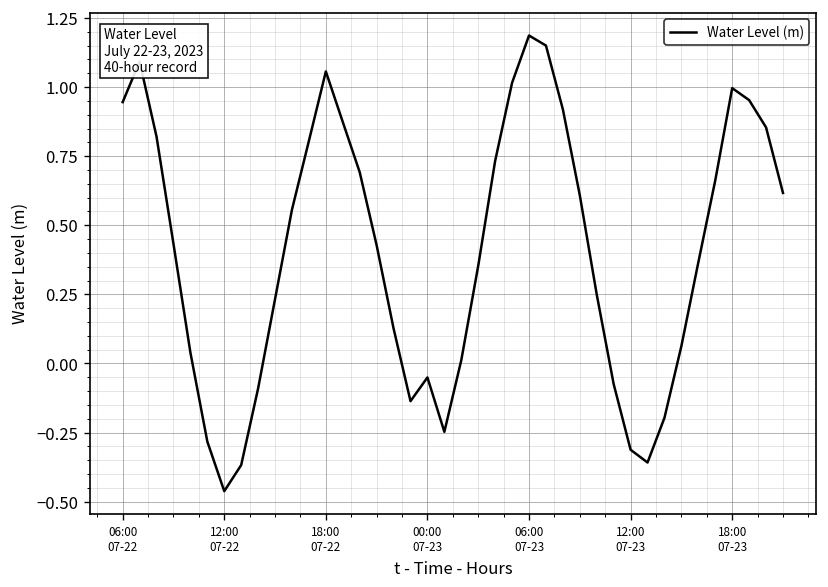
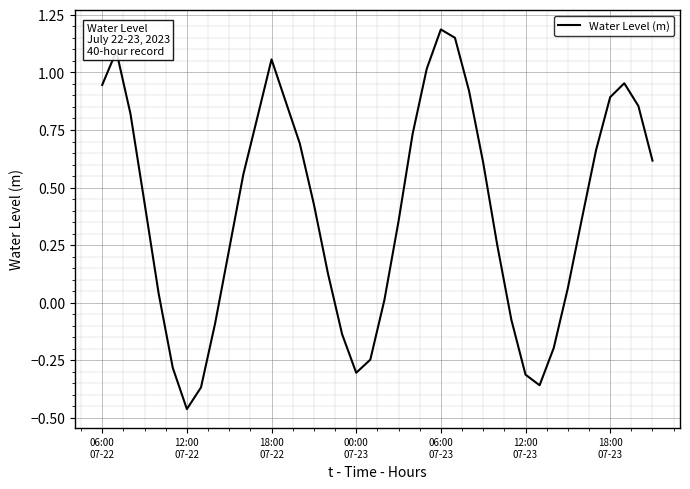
00:00 07-23: -0.05 -> -0.30
18:00 07-23: 1.00 -> 0.89
